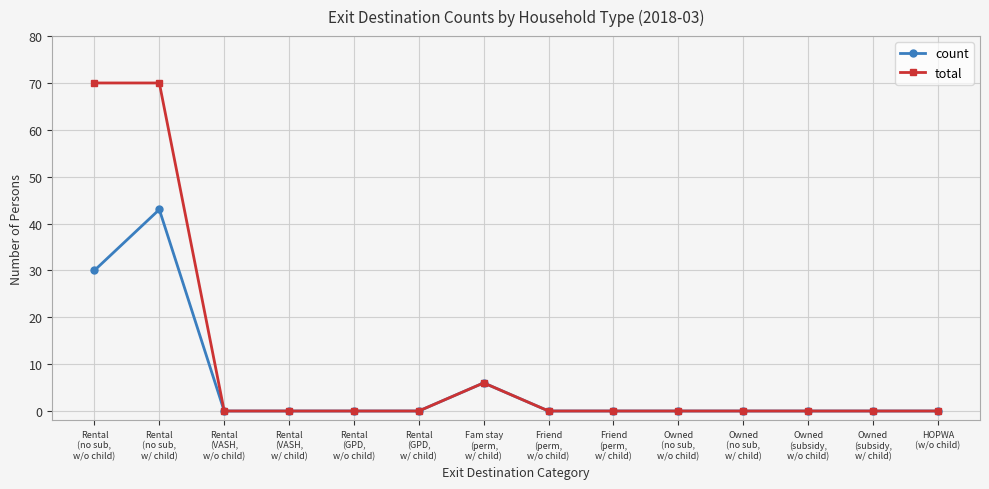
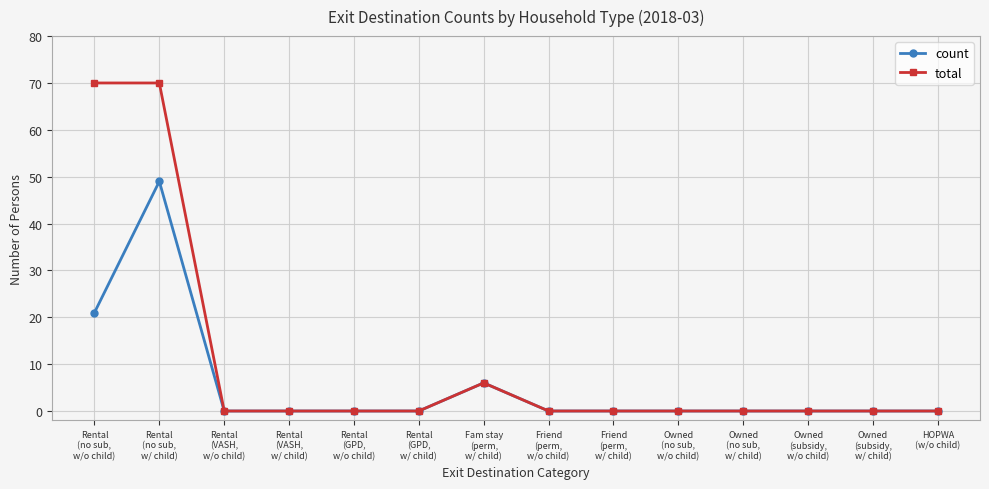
count, Rental (no sub, w/o child): 30 -> 21
count, Rental (no sub, w/ child): 43 -> 49
